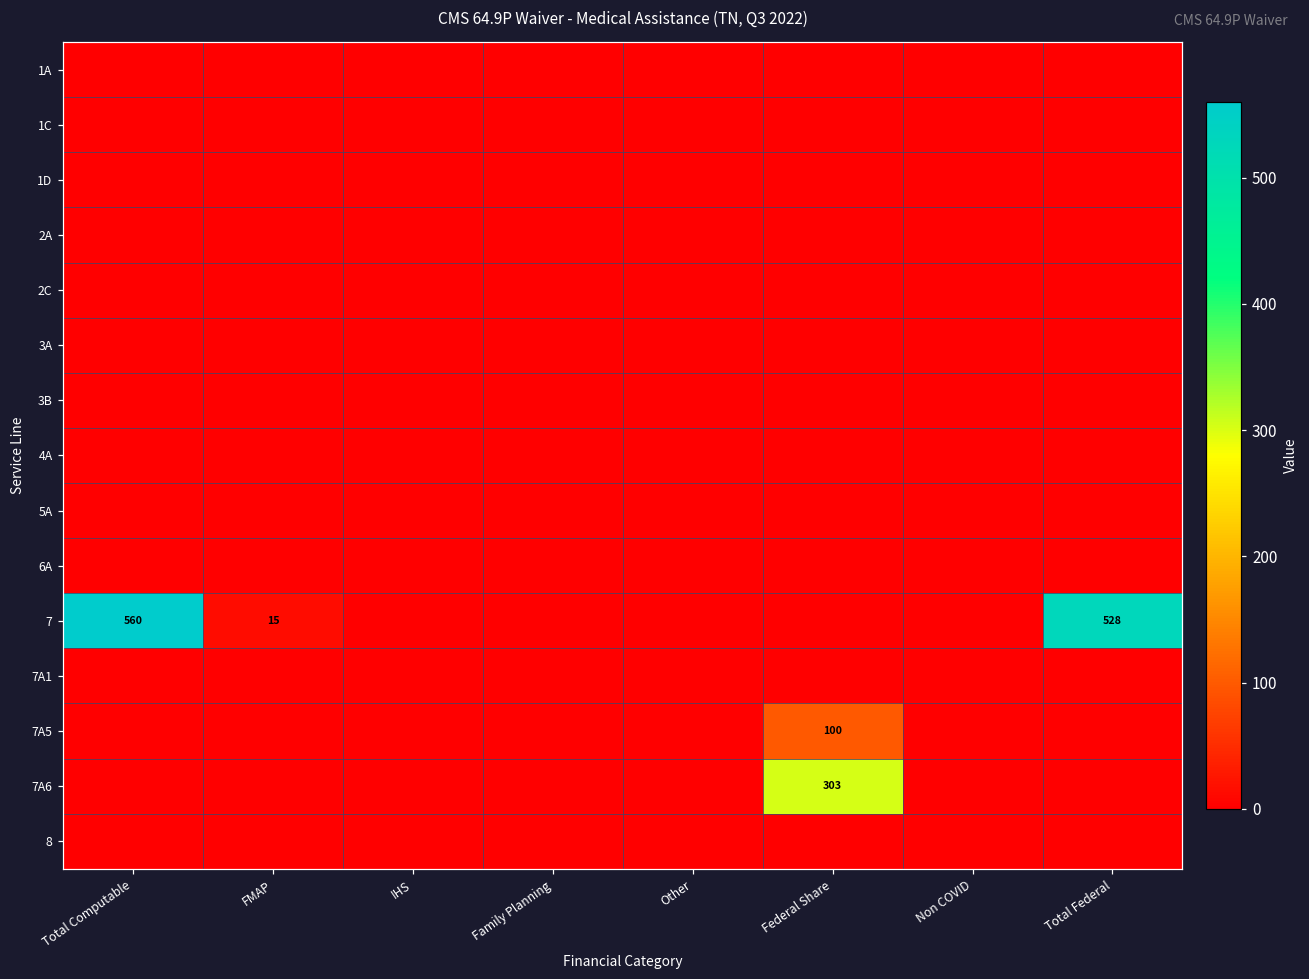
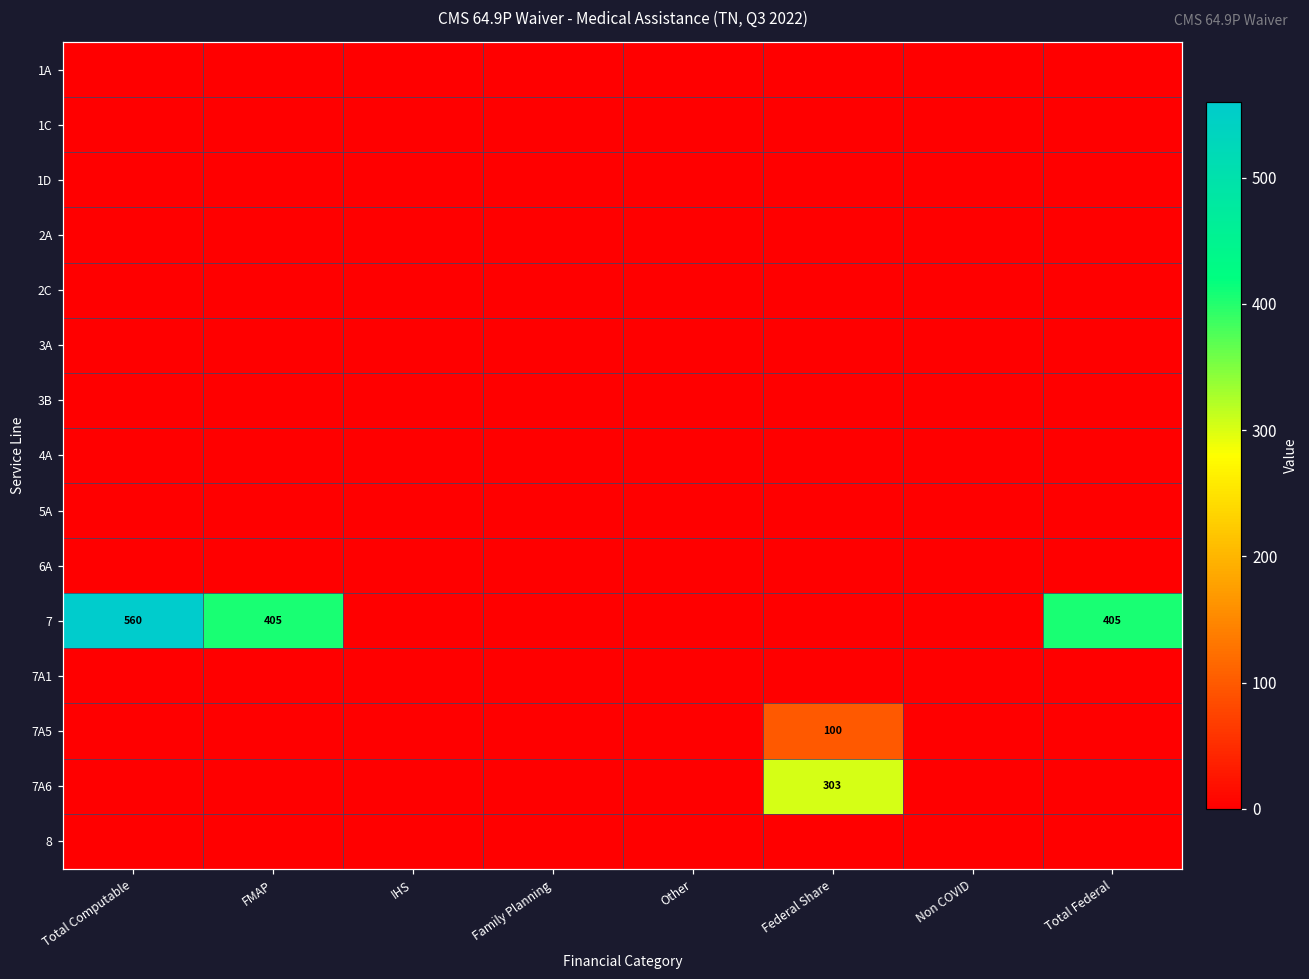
7, FMAP: 15 -> 405
7, Total Federal: 528 -> 405
